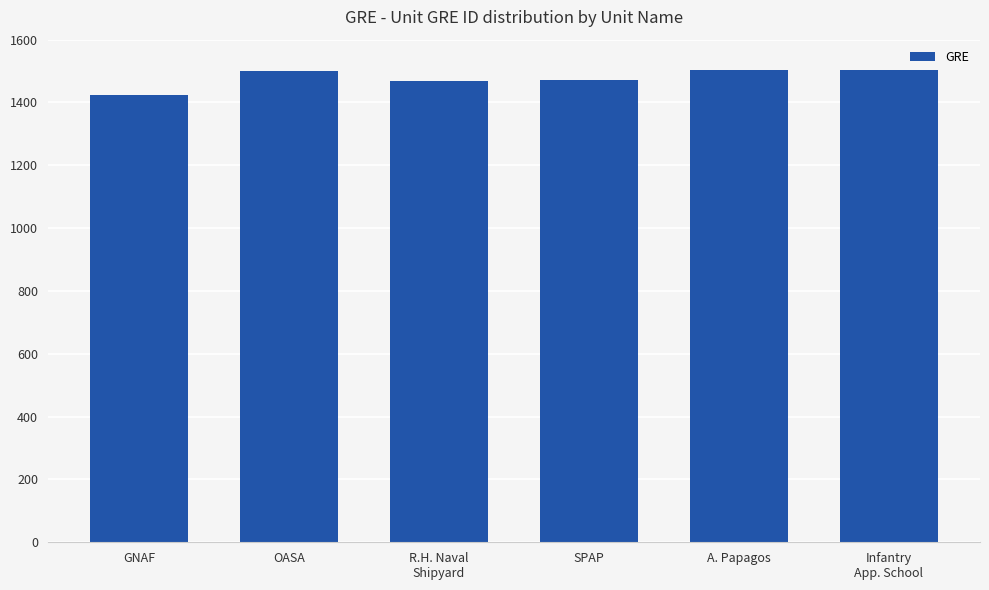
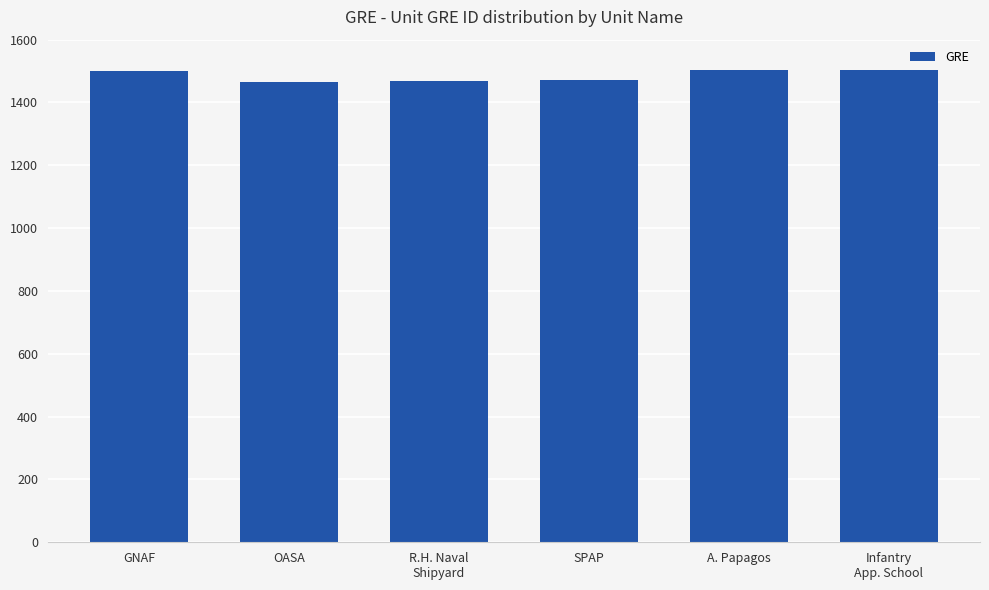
GNAF: 1430 -> 1500
OASA: 1500 -> 1470
